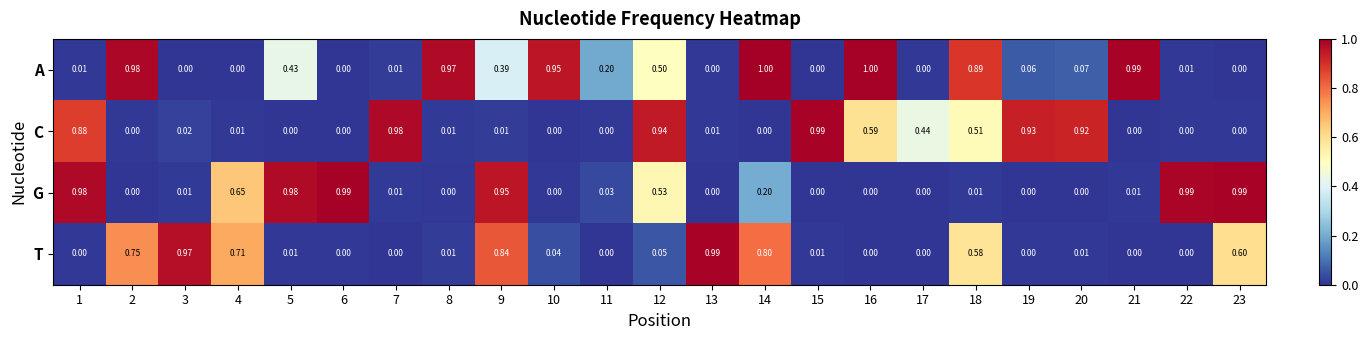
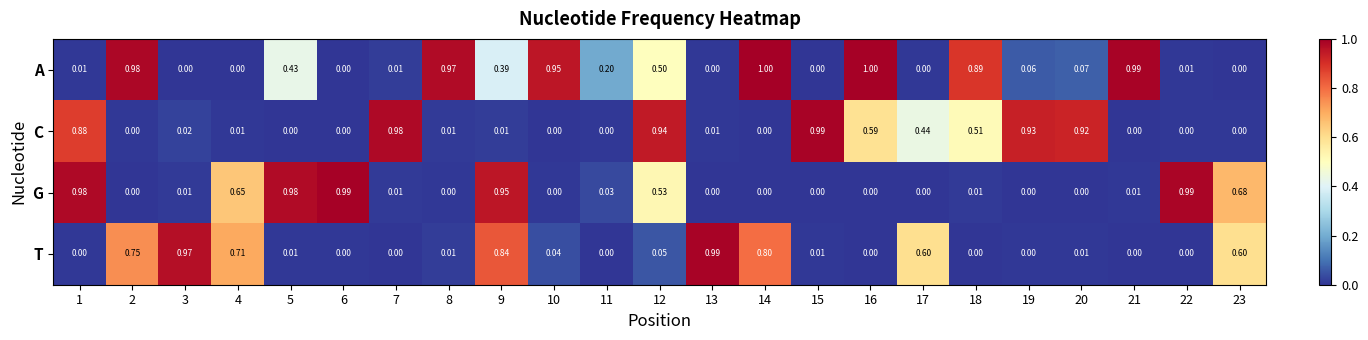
G, 14: 0.20 -> 0.00
G, 23: 0.99 -> 0.68
T, 17: 0.00 -> 0.60
T, 18: 0.58 -> 0.00
